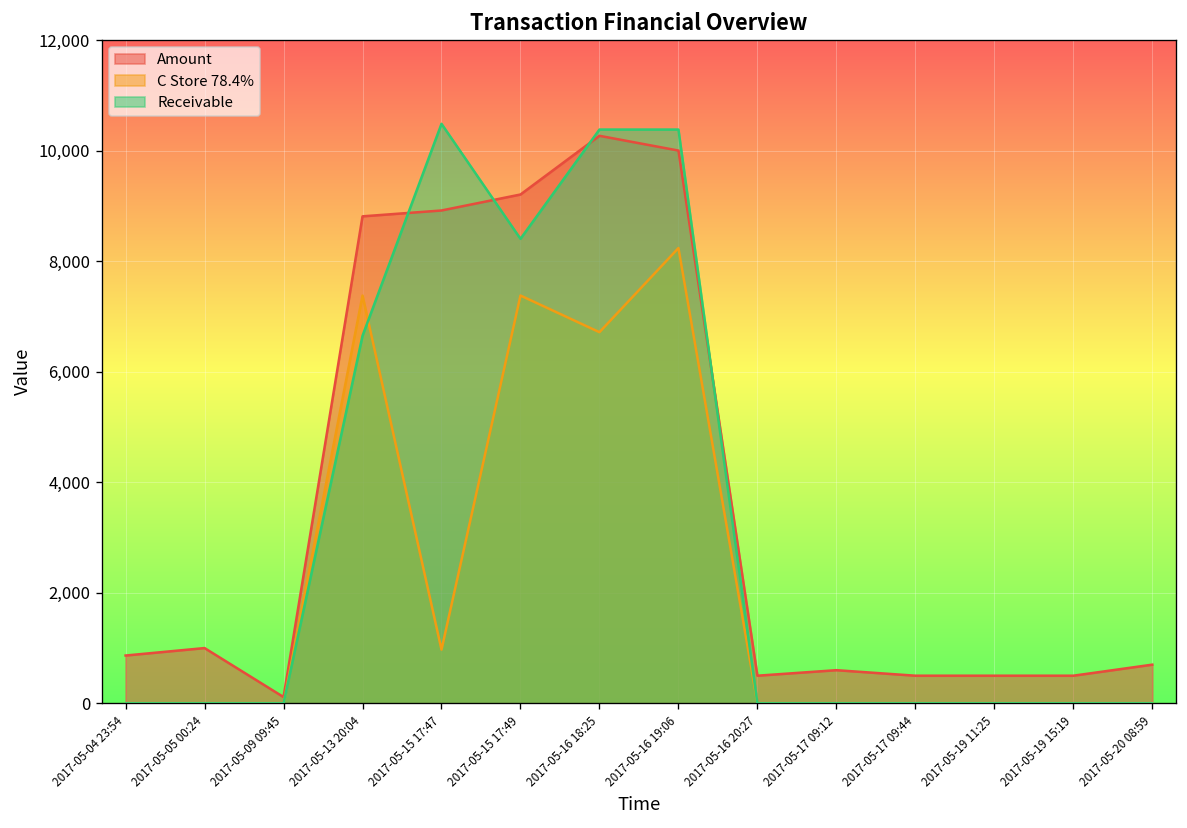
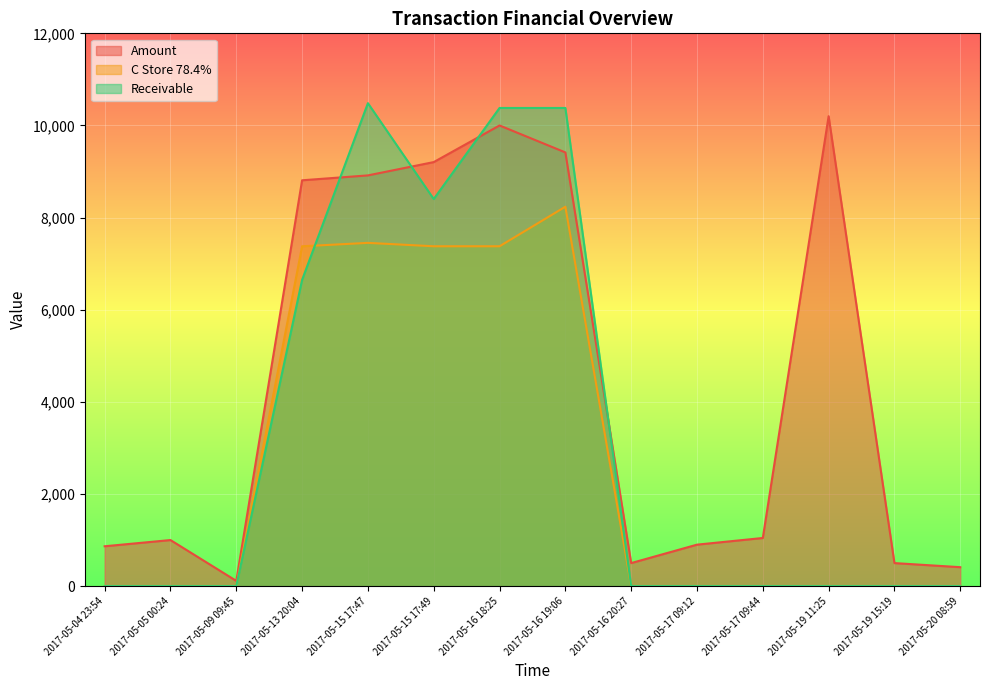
C Store 78.4%, 2017-05-15 17:47: 1,000 -> 7,500
Amount, 2017-05-16 18:25: 10,300 -> 10,000
C Store 78.4%, 2017-05-16 18:25: 6,700 -> 7,400
Amount, 2017-05-16 19:06: 10,000 -> 9,400
Amount, 2017-05-17 09:12: 600 -> 900
Amount, 2017-05-17 09:44: 500 -> 1,000
Amount, 2017-05-19 11:25: 500 -> 10,200
Amount, 2017-05-20 08:59: 700 -> 400
